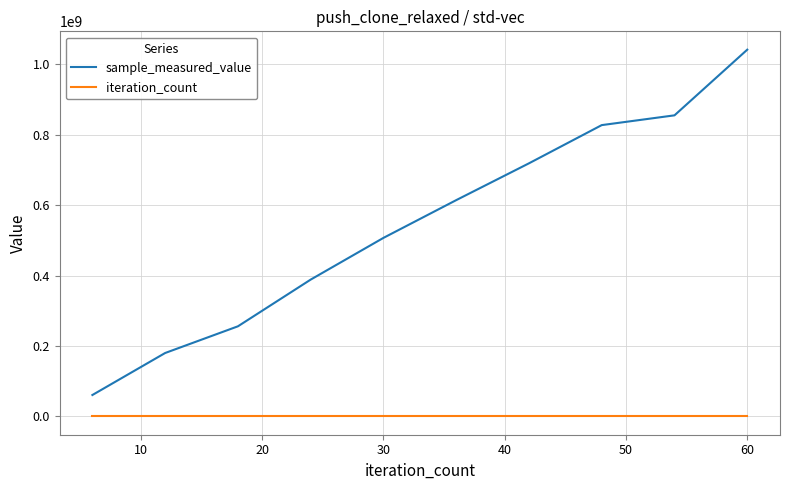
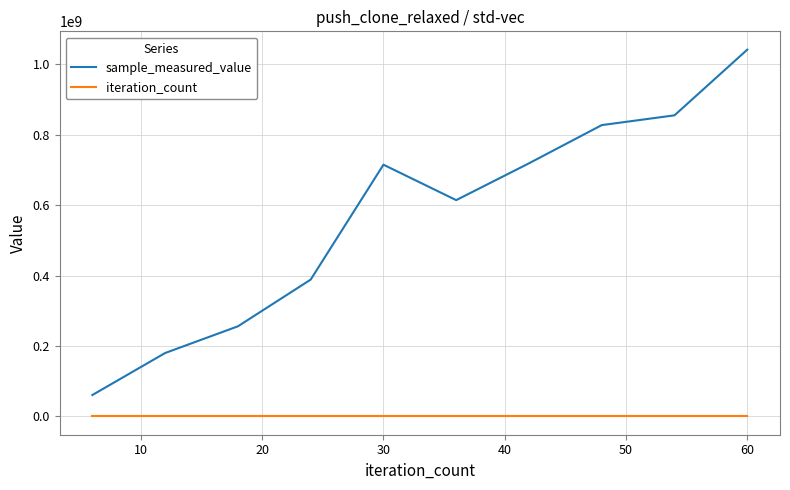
sample_measured_value, 30: 510000000 -> 720000000
